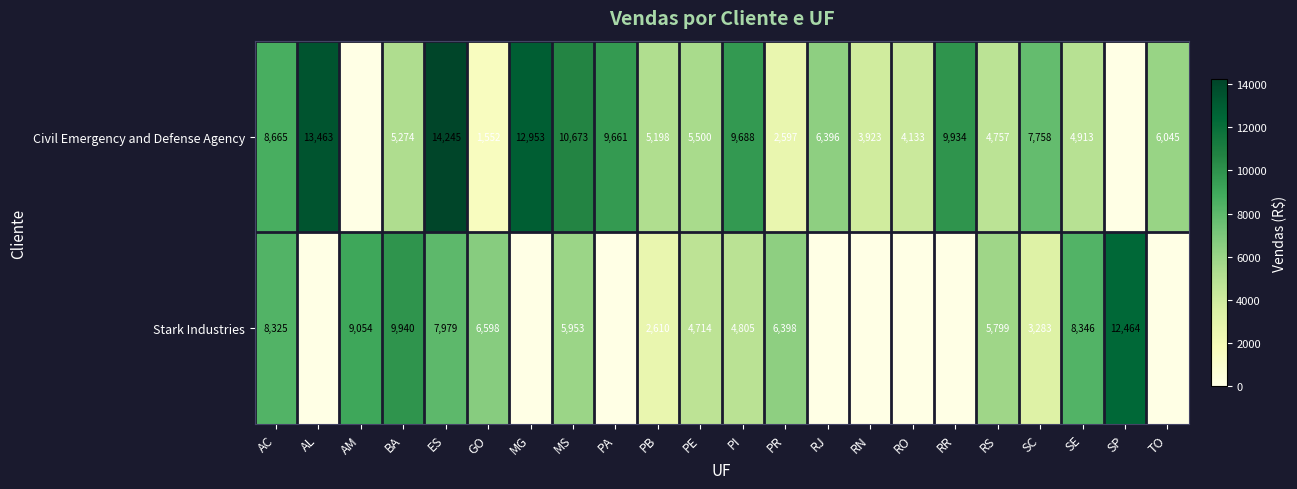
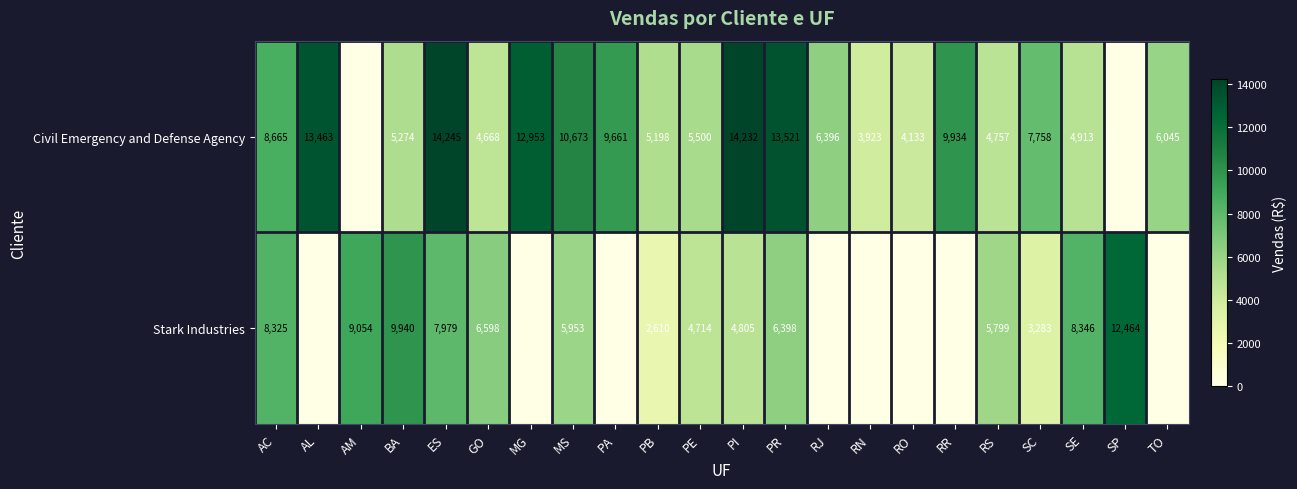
Civil Emergency and Defense Agency, GO: 1,552 -> 4,668
Civil Emergency and Defense Agency, PI: 9,688 -> 14,232
Civil Emergency and Defense Agency, PR: 2,597 -> 13,521
